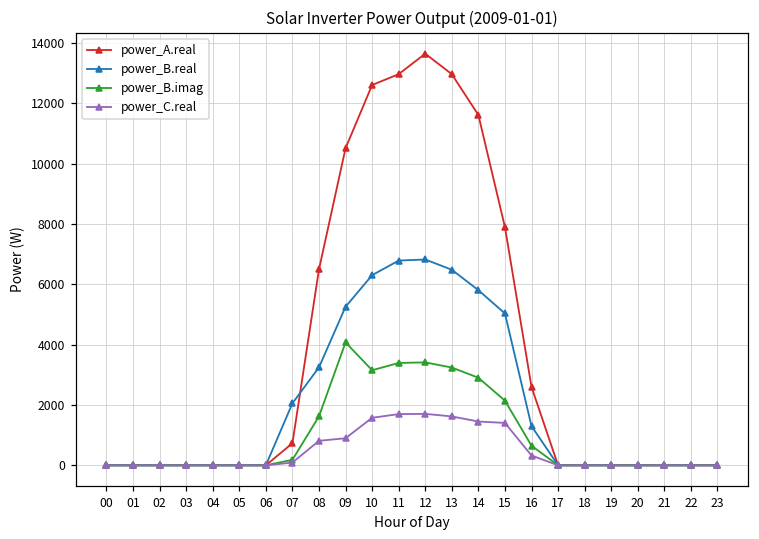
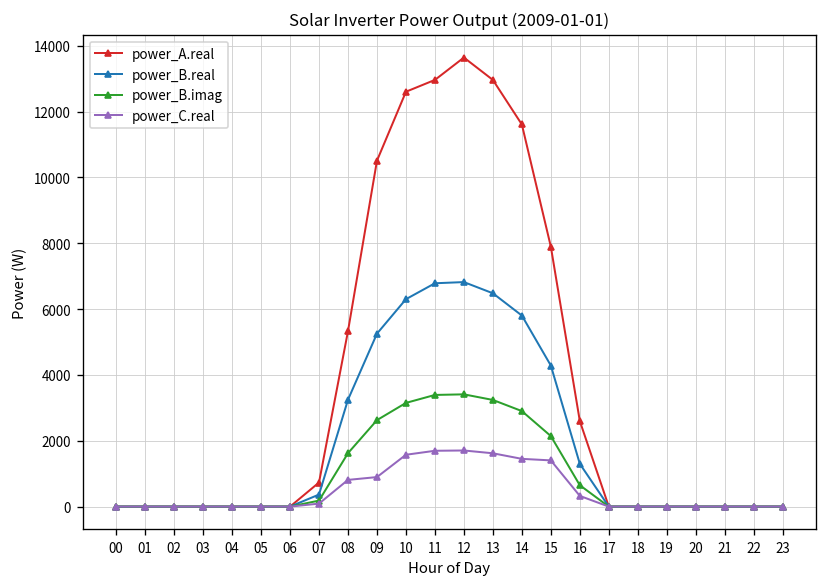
power_B.real, 07: 2100 -> 400
power_A.real, 08: 6500 -> 5300
power_B.imag, 09: 4100 -> 2600
power_B.real, 15: 5000 -> 4300
